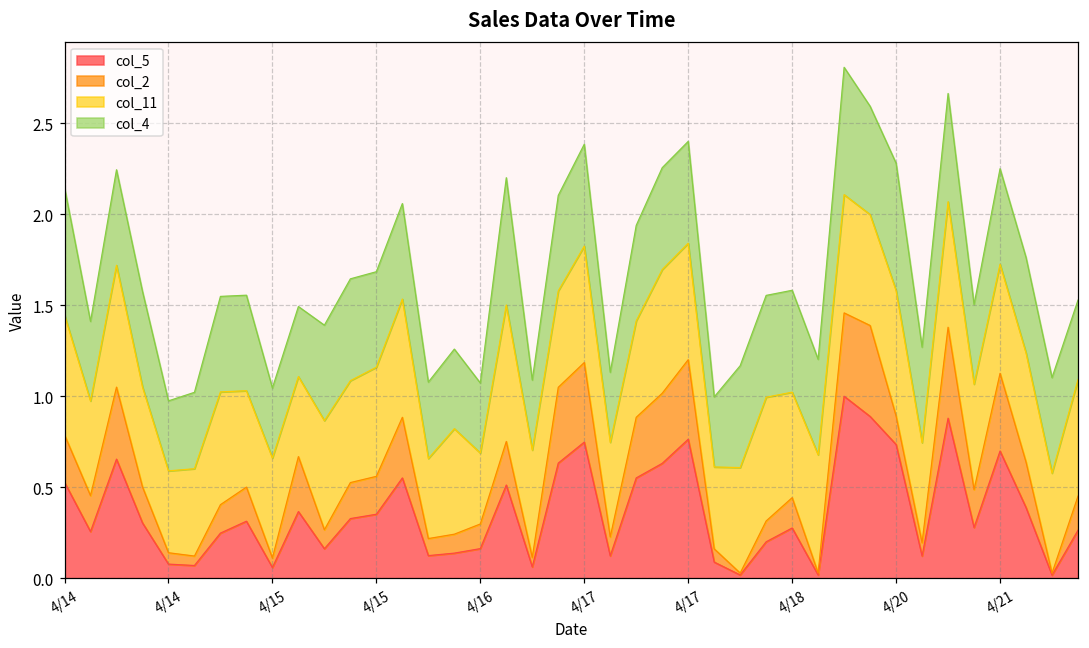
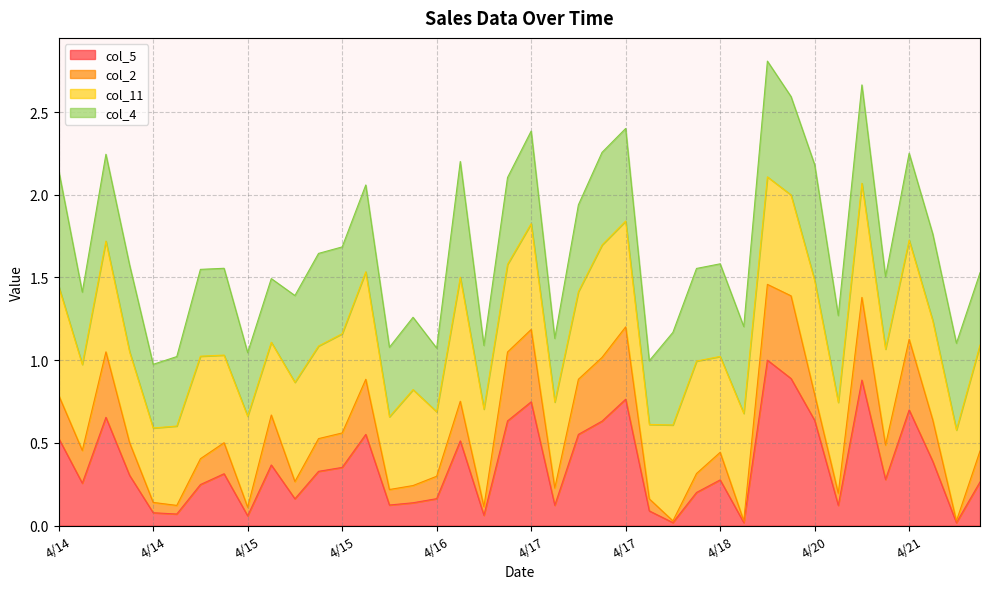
col_5, 4/20: 0.73 -> 0.64
